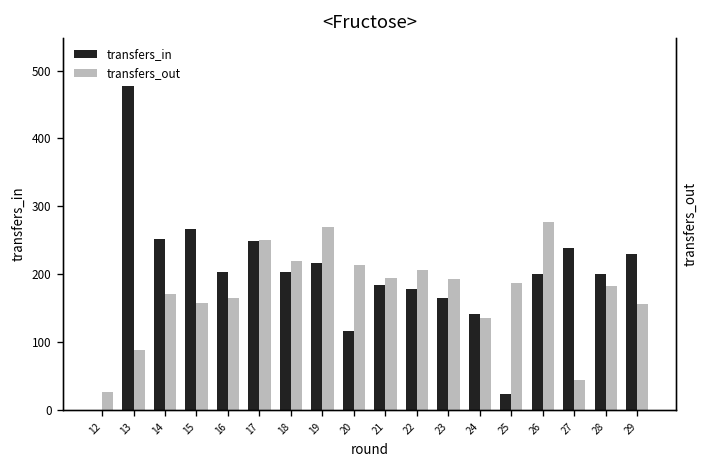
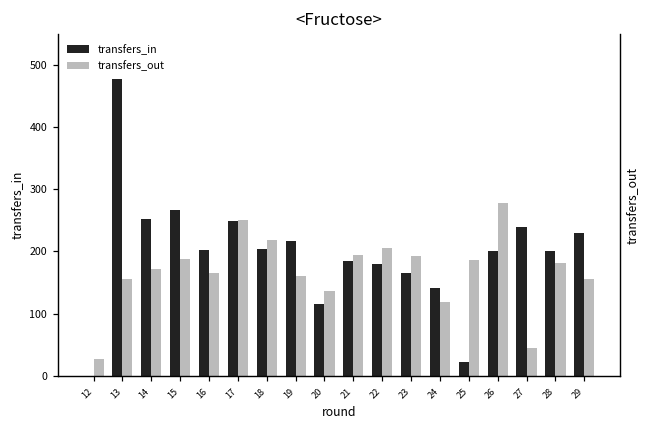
transfers_out, 13: 90 -> 160
transfers_out, 15: 160 -> 190
transfers_out, 19: 270 -> 160
transfers_out, 20: 210 -> 140
transfers_out, 24: 140 -> 120
